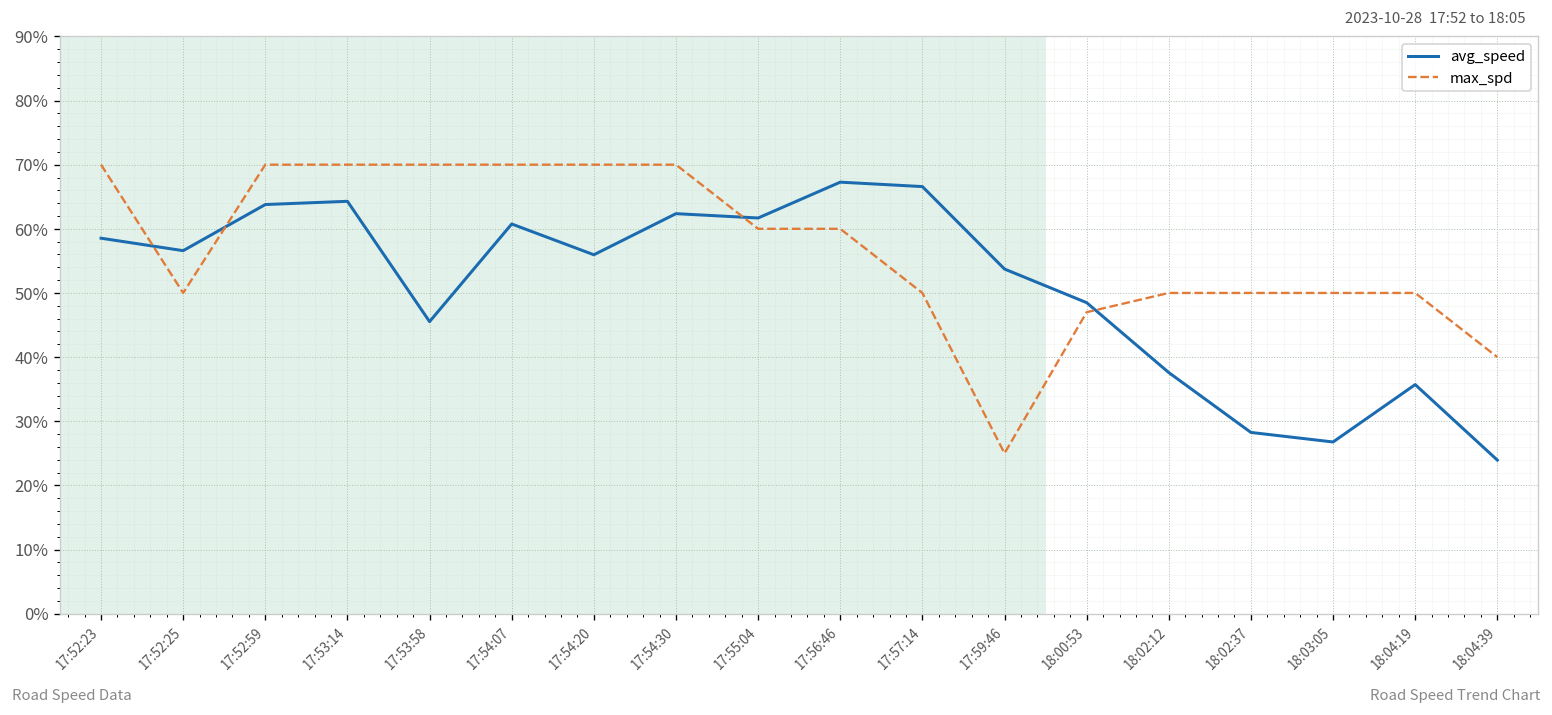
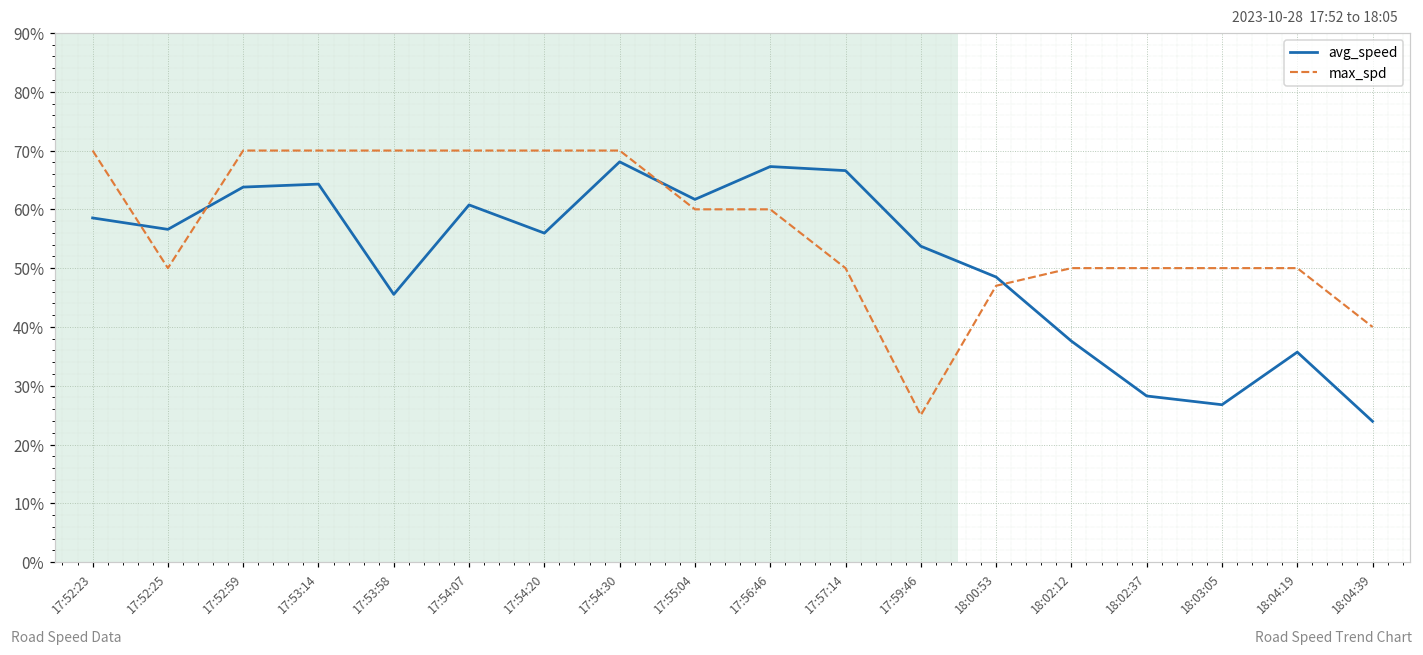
avg_speed, 17:54:30: 62% -> 68%
